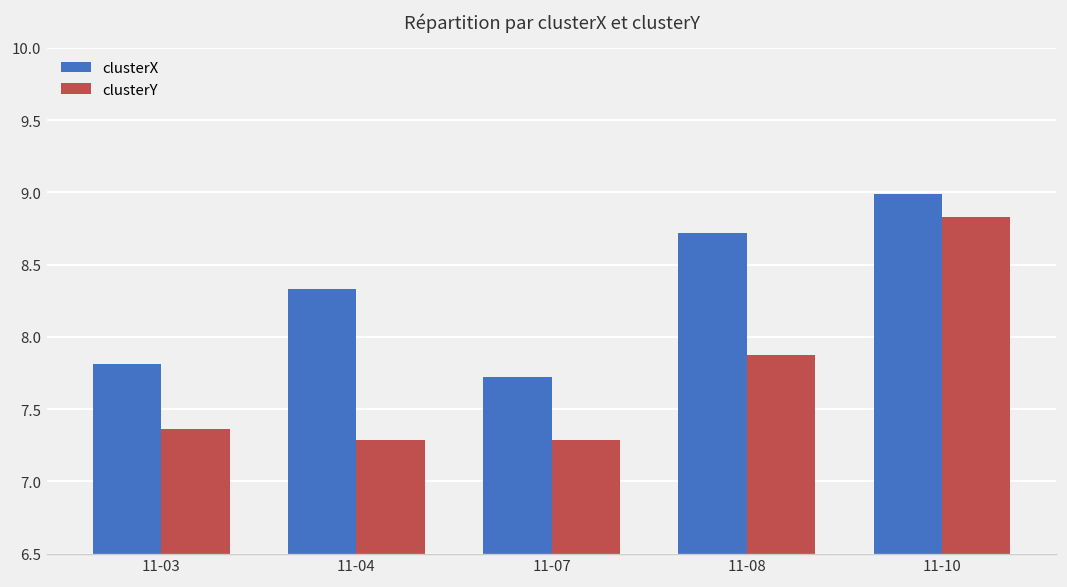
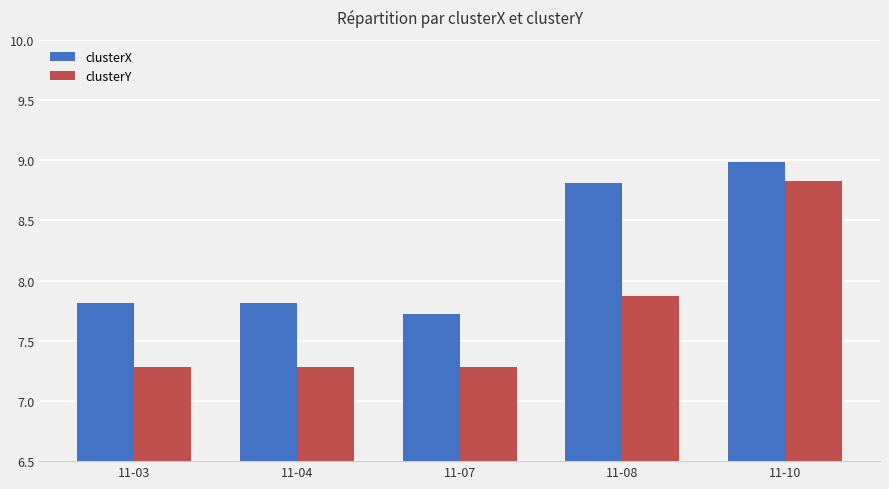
clusterY, 11-03: 7.36 -> 7.28
clusterX, 11-04: 8.33 -> 7.81
clusterX, 11-08: 8.72 -> 8.81
